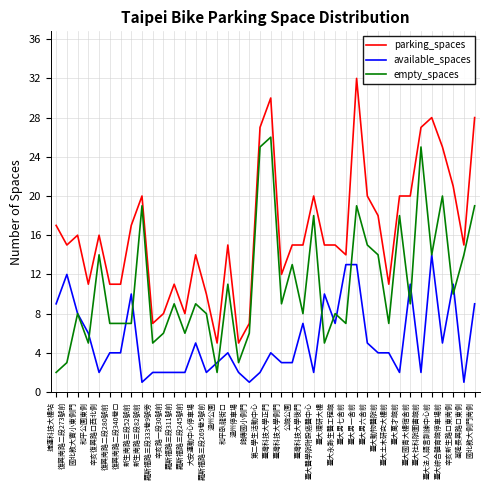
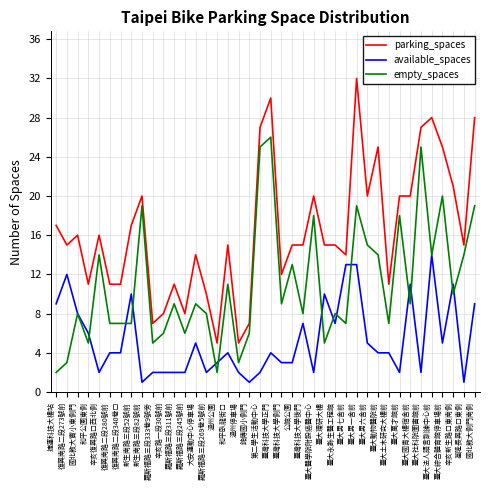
parking_spaces, 臺大動物醫院前: 18 -> 25
